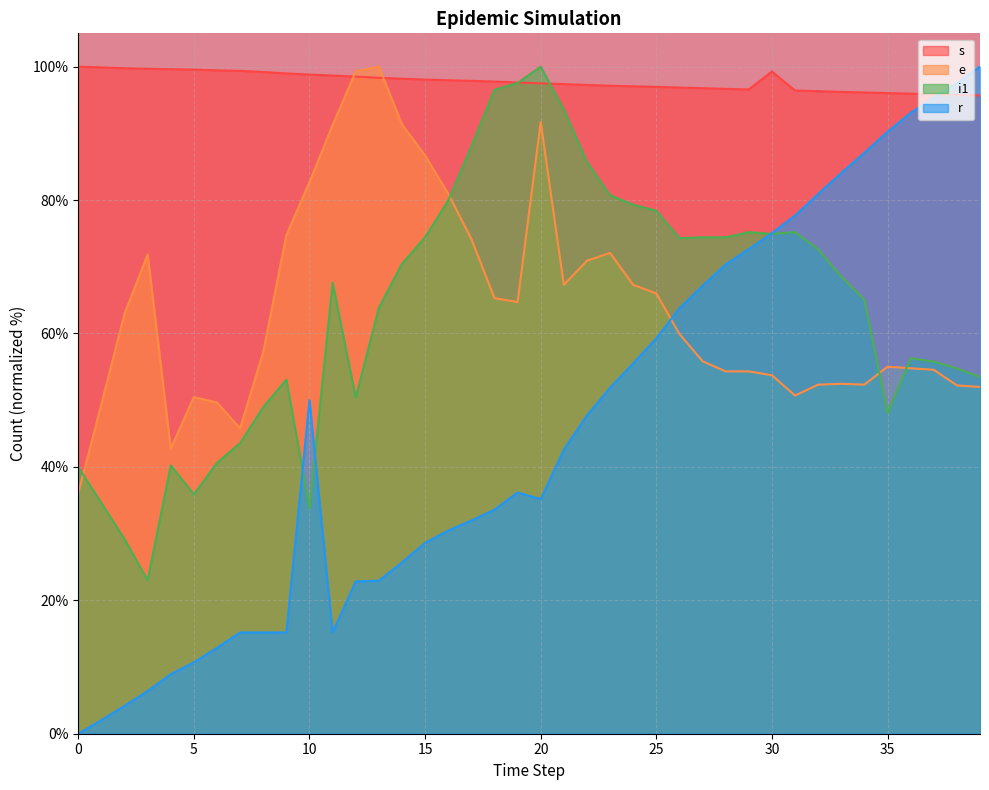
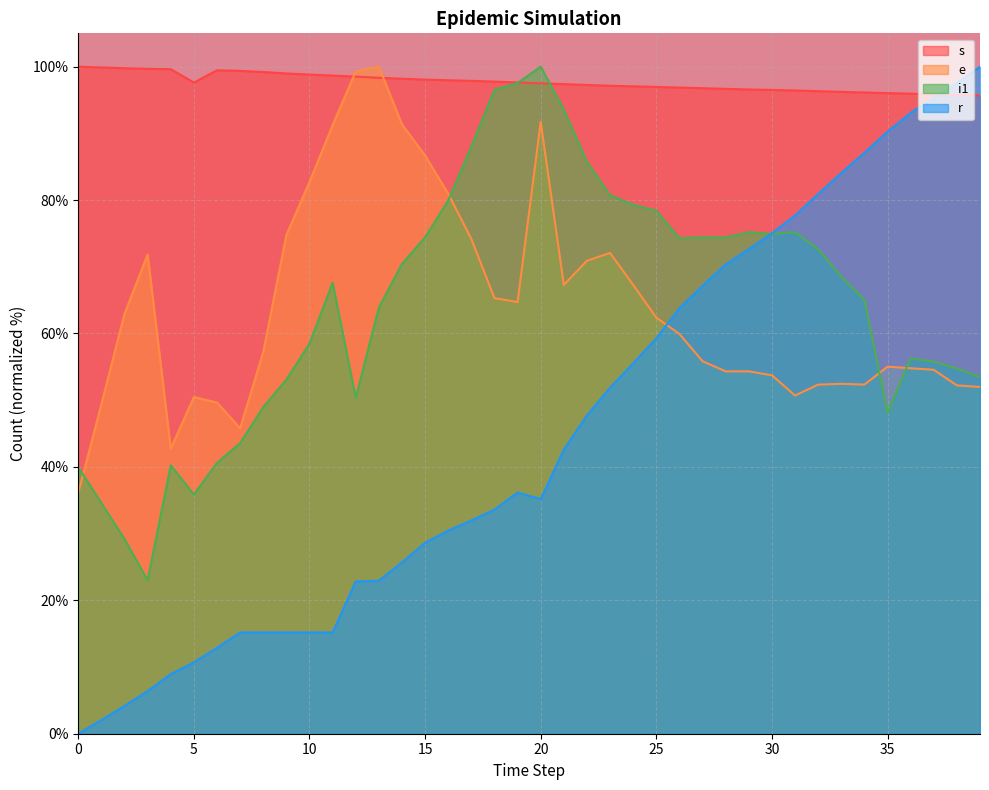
s, 5: 100% -> 98%
i1, 10: 34% -> 58%
r, 10: 50% -> 15%
e, 25: 66% -> 62%
s, 30: 99% -> 97%
